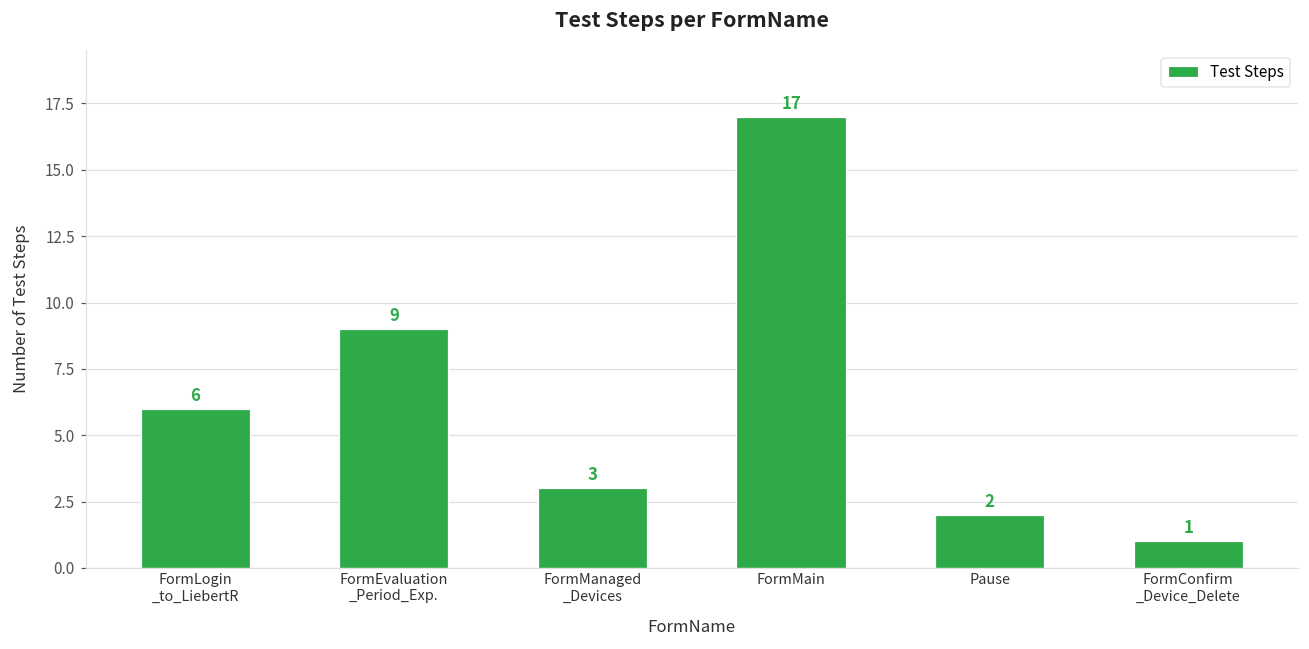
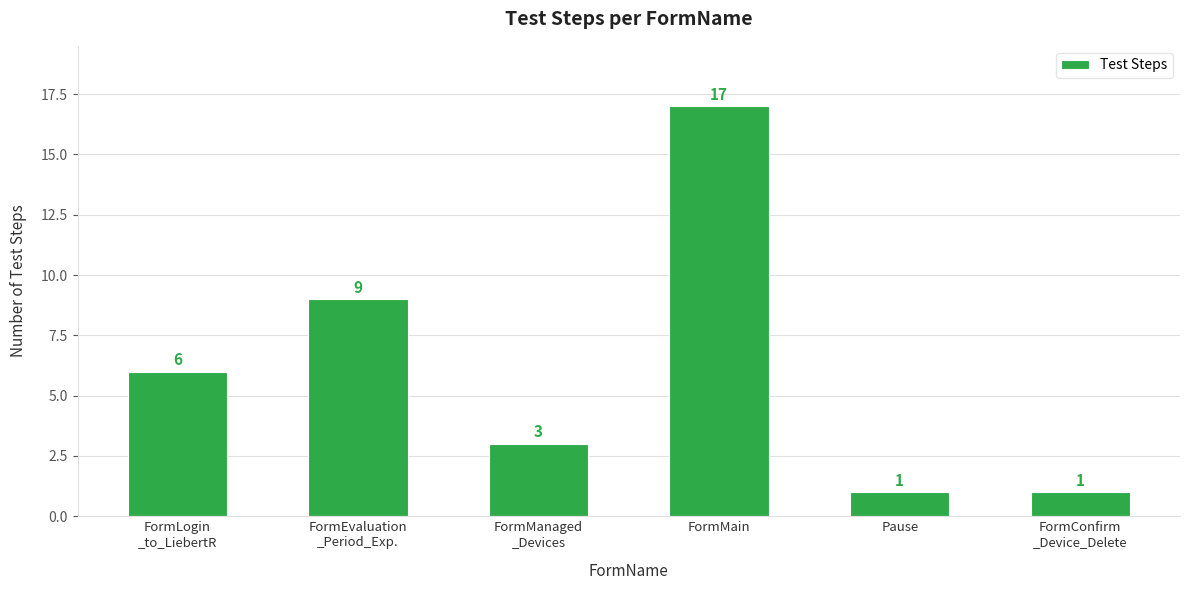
Pause: 2 -> 1
